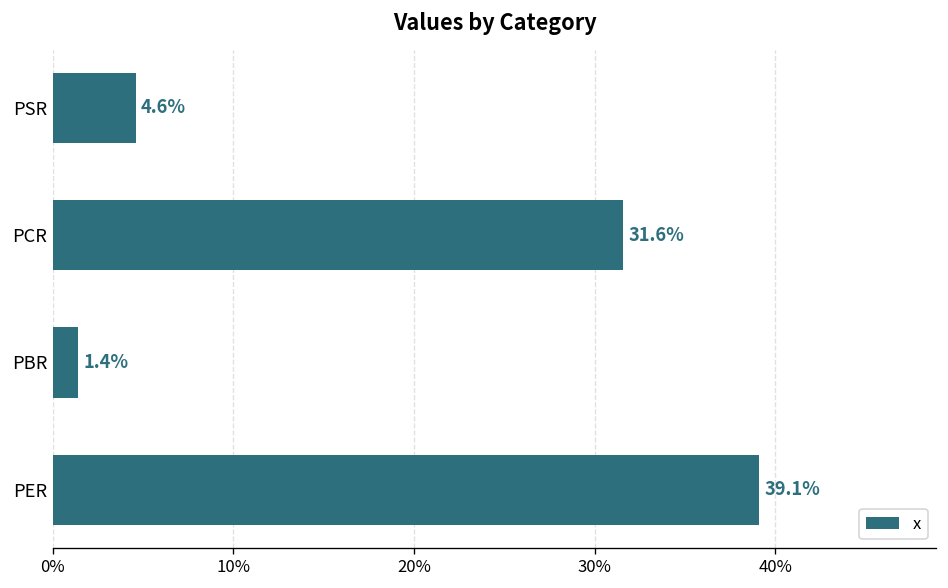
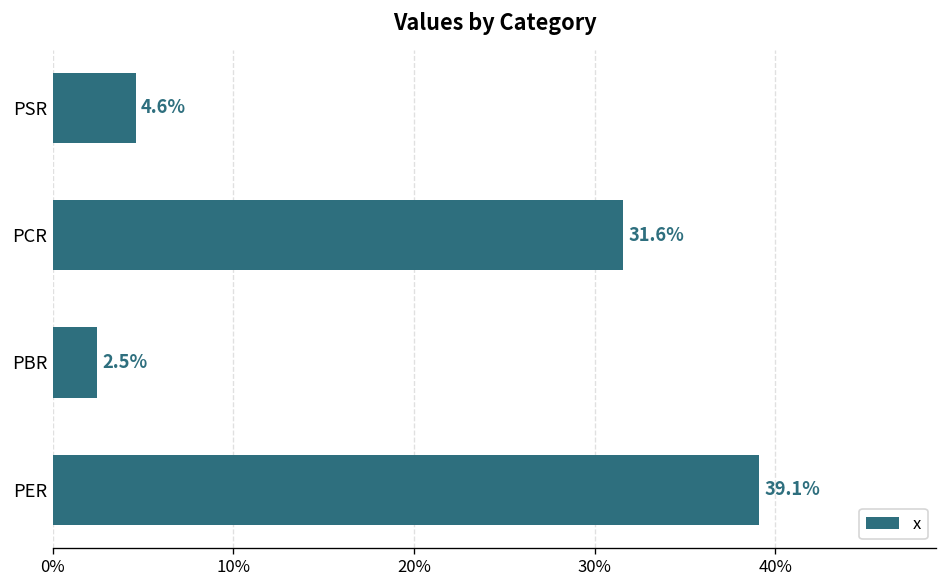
PBR: 1.4% -> 2.5%
